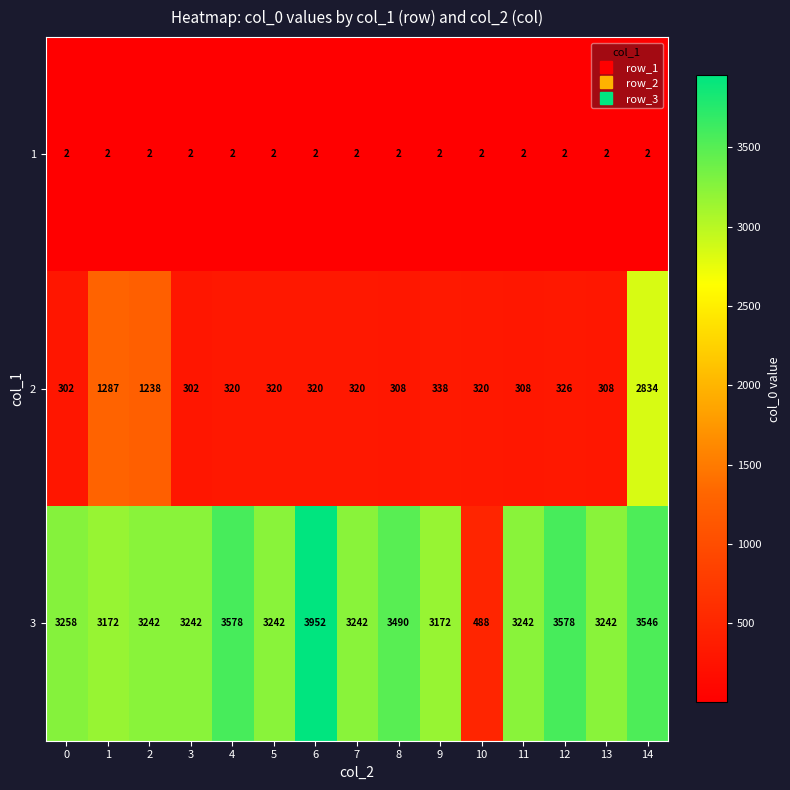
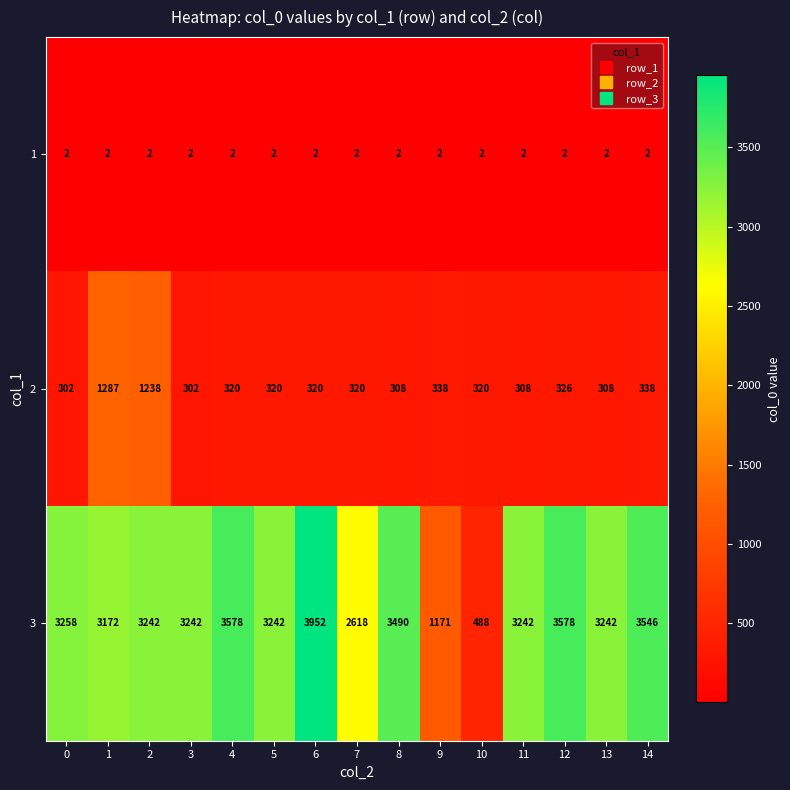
2, 14: 2834 -> 338
3, 7: 3242 -> 2618
3, 9: 3172 -> 1171
